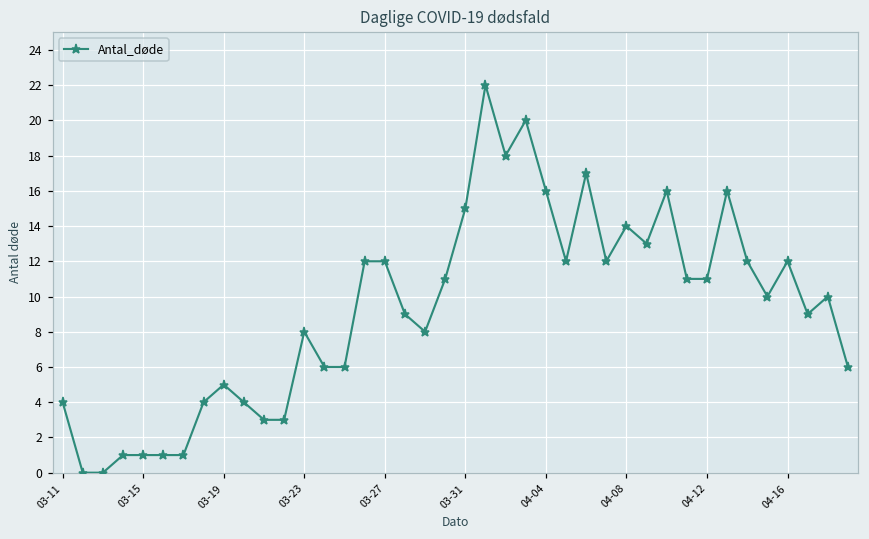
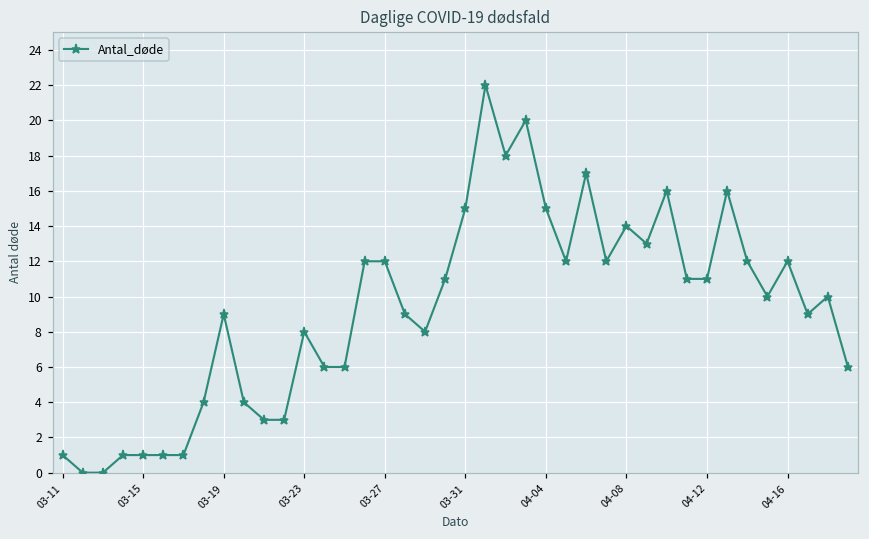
03-11: 4 -> 1
03-19: 5 -> 9
04-04: 16 -> 15
